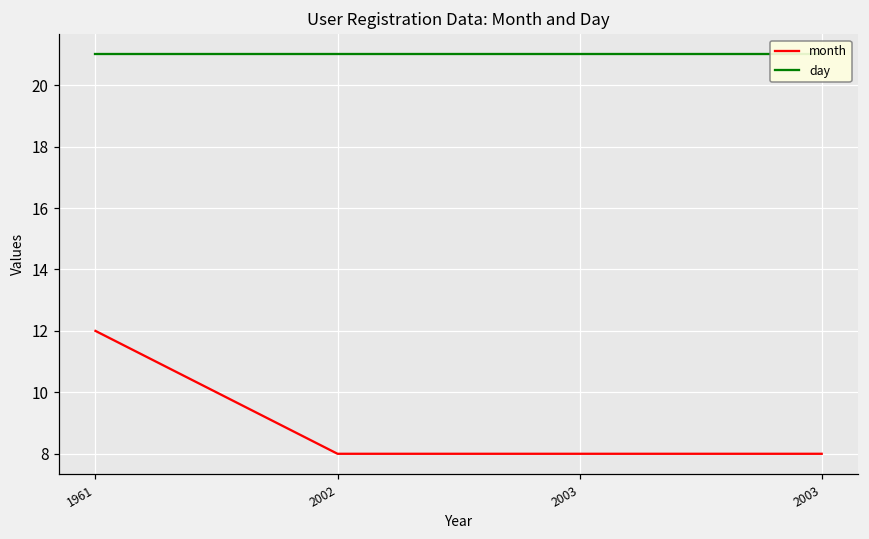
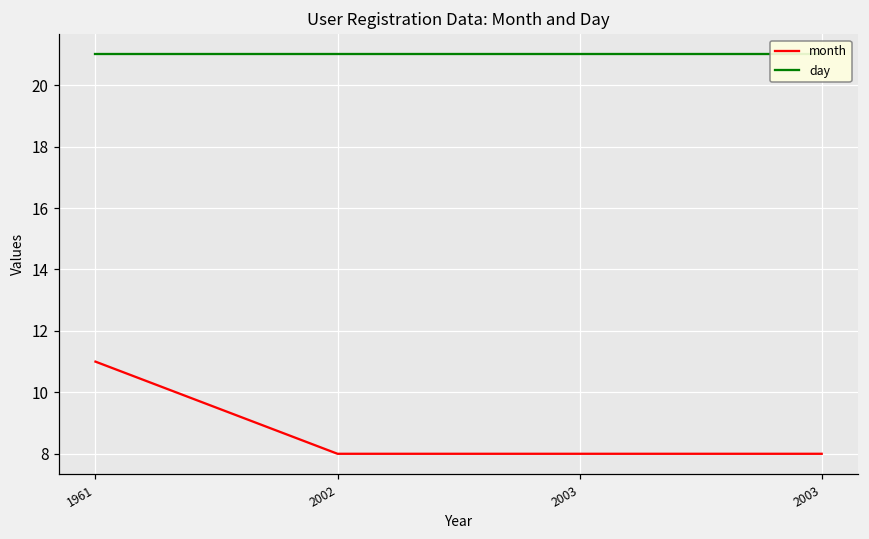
month, 1961: 12 -> 11
